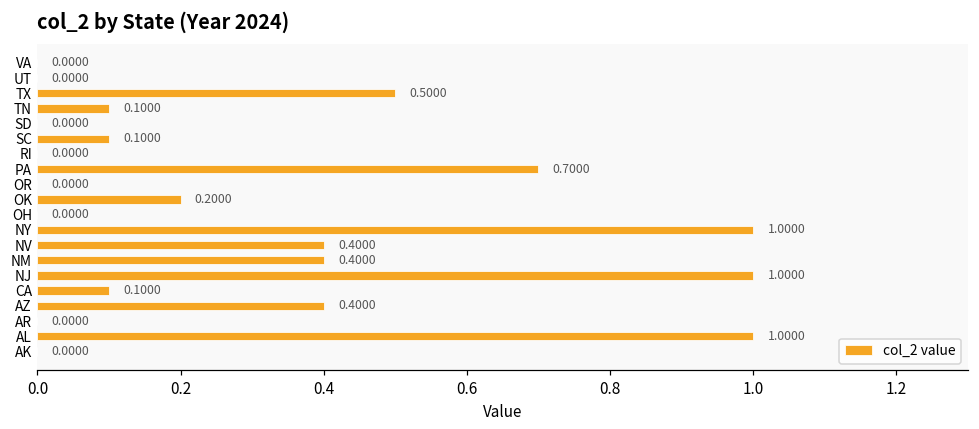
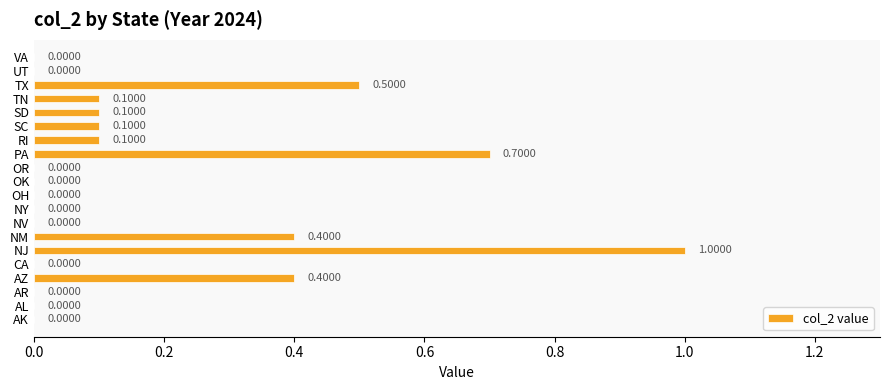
SD: 0.0000 -> 0.1000
RI: 0.0000 -> 0.1000
OK: 0.2000 -> 0.0000
NY: 1.0000 -> 0.0000
NV: 0.4000 -> 0.0000
CA: 0.1000 -> 0.0000
AL: 1.0000 -> 0.0000
